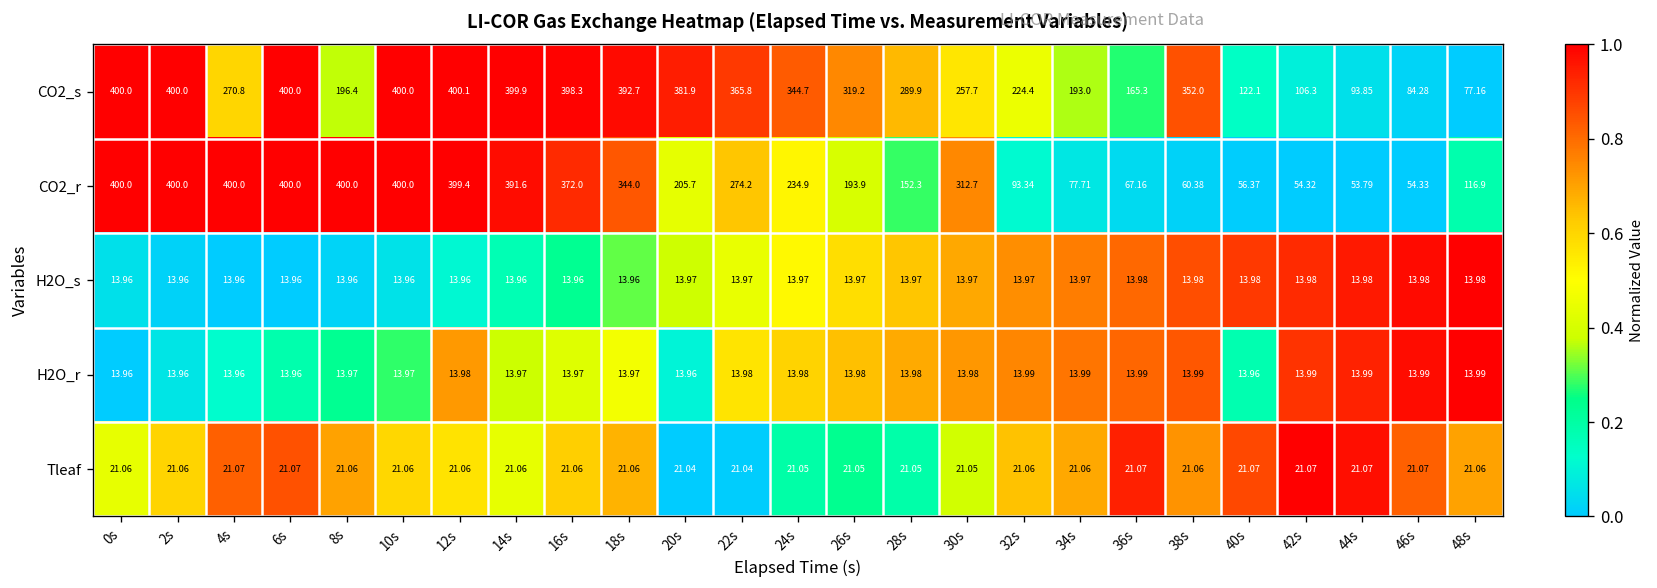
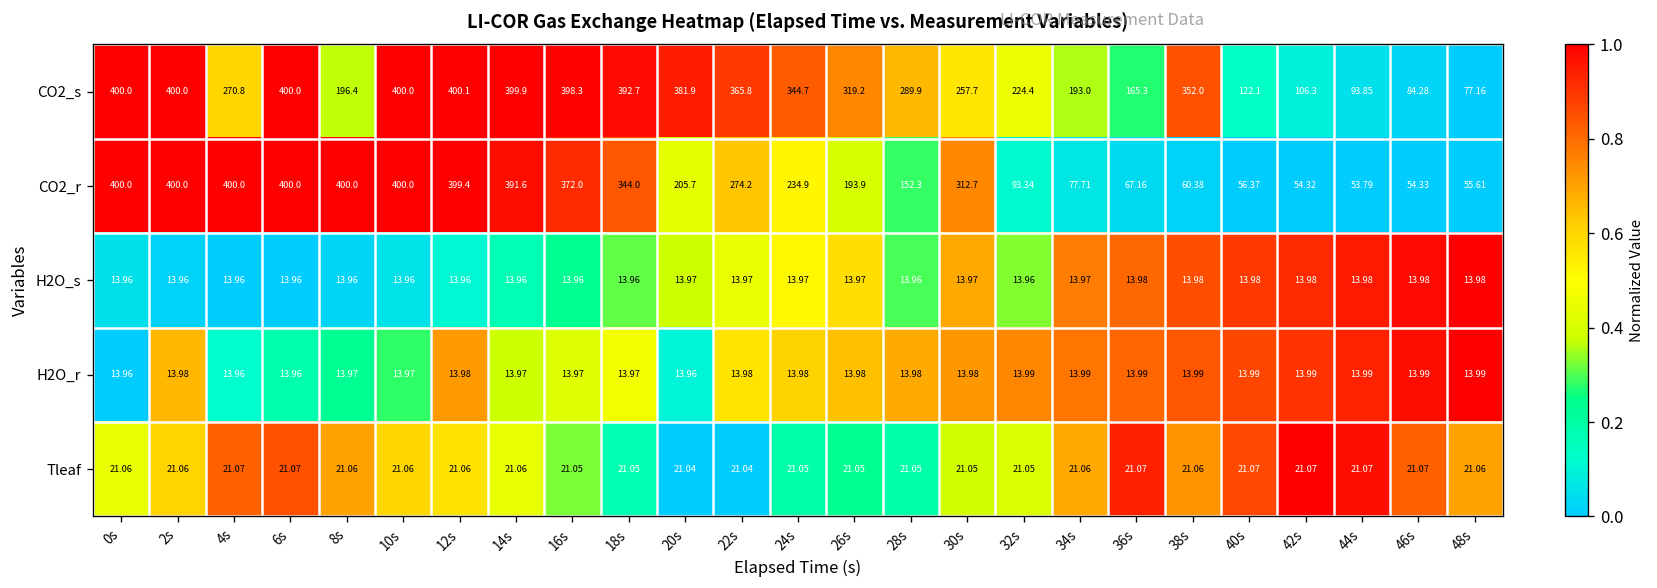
CO2_r, 48s: 116.9 -> 55.61
H2O_s, 28s: 13.97 -> 13.96
H2O_s, 32s: 13.97 -> 13.96
H2O_r, 2s: 13.96 -> 13.98
H2O_r, 40s: 13.96 -> 13.99
Tleaf, 16s: 21.06 -> 21.05
Tleaf, 18s: 21.06 -> 21.05
Tleaf, 32s: 21.06 -> 21.05
